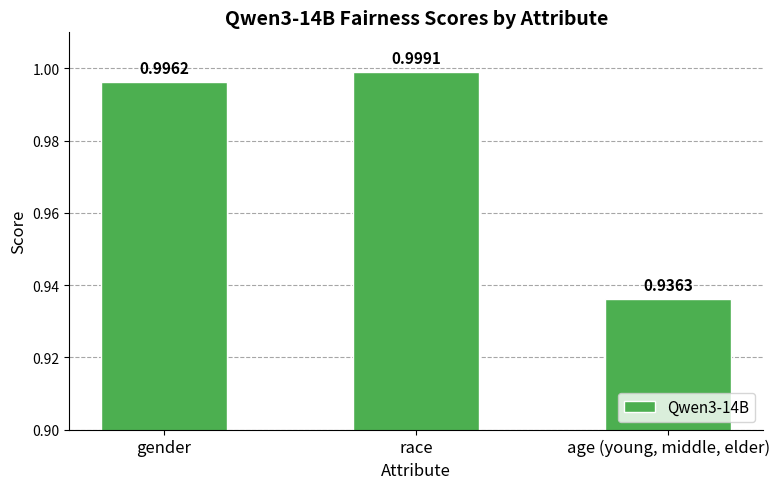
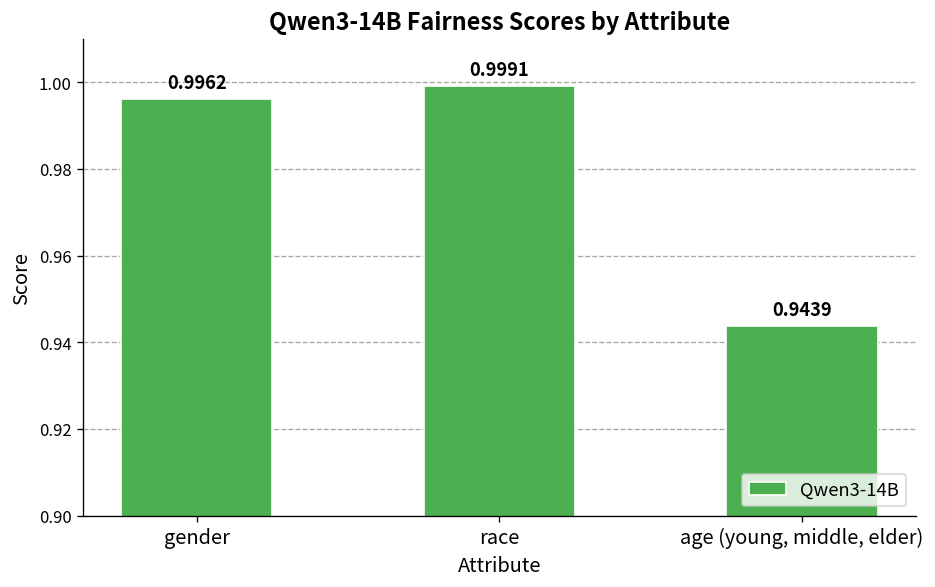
age (young, middle, elder): 0.9363 -> 0.9439
